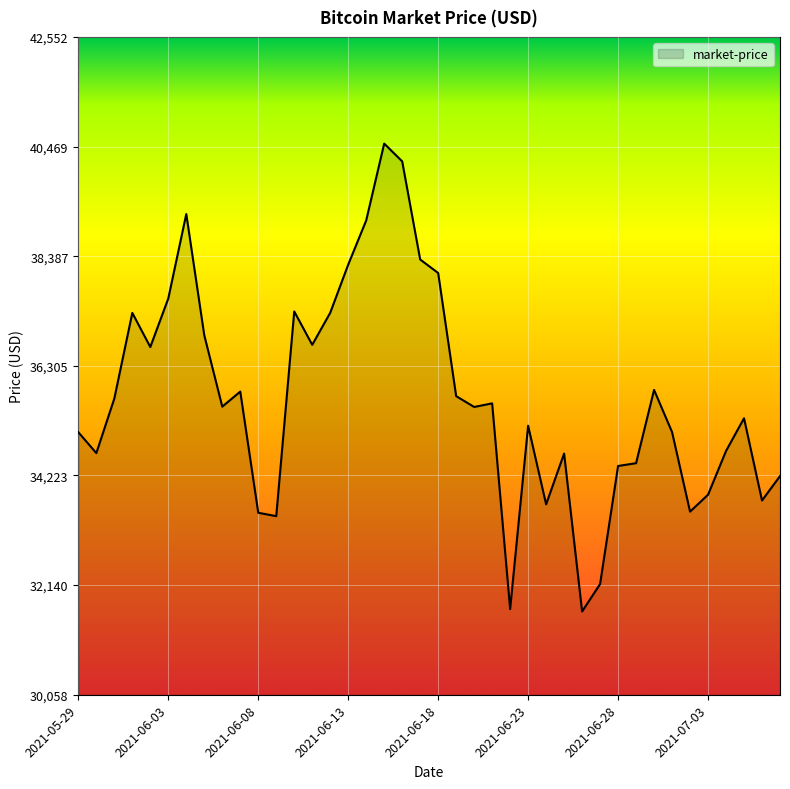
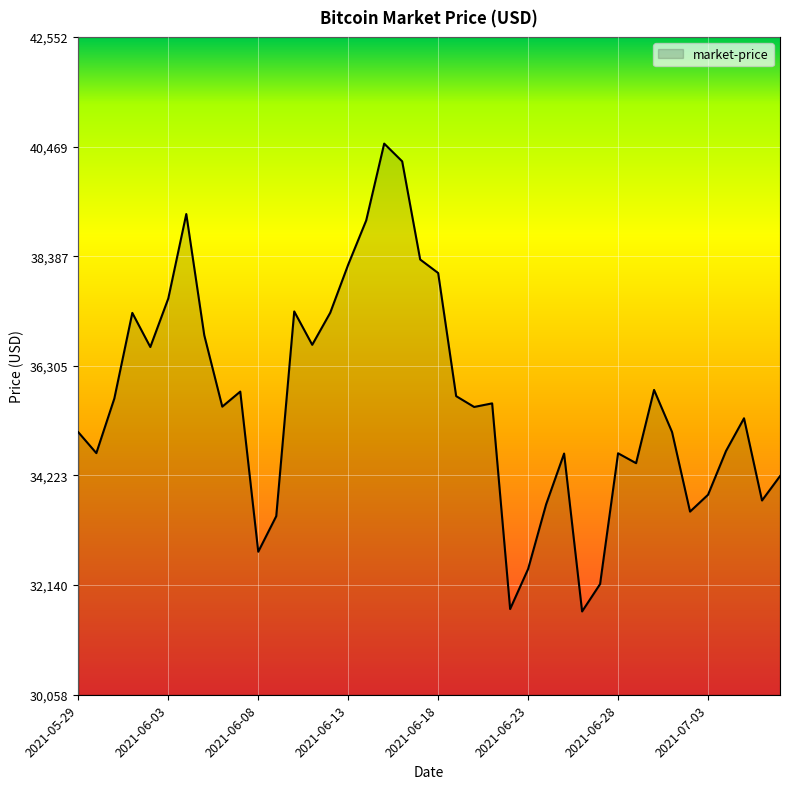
2021-06-08: 33,500 -> 32,800
2021-06-23: 35,200 -> 32,400
2021-06-28: 34,400 -> 34,600
